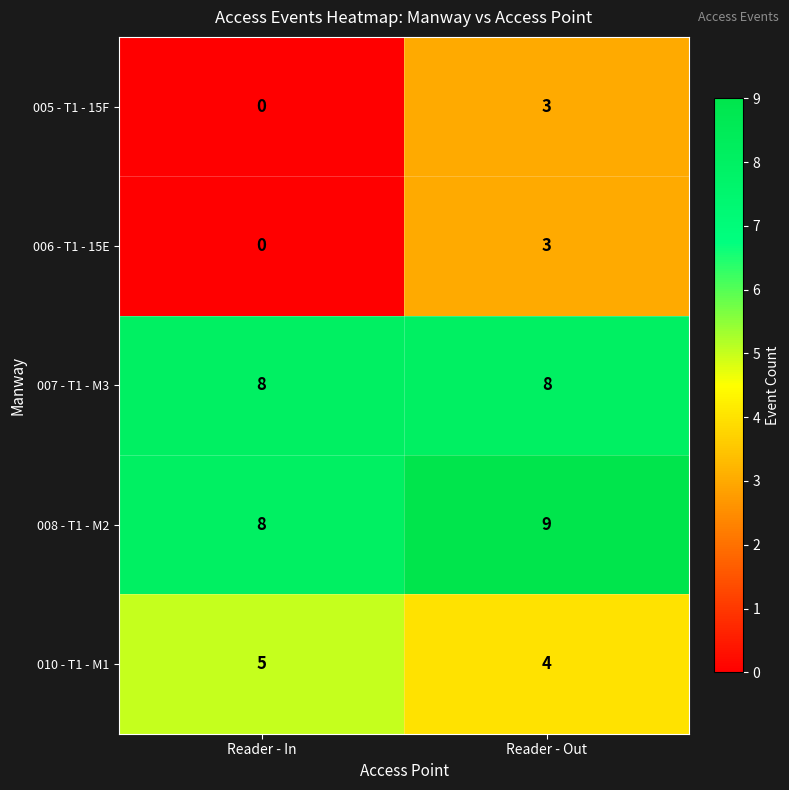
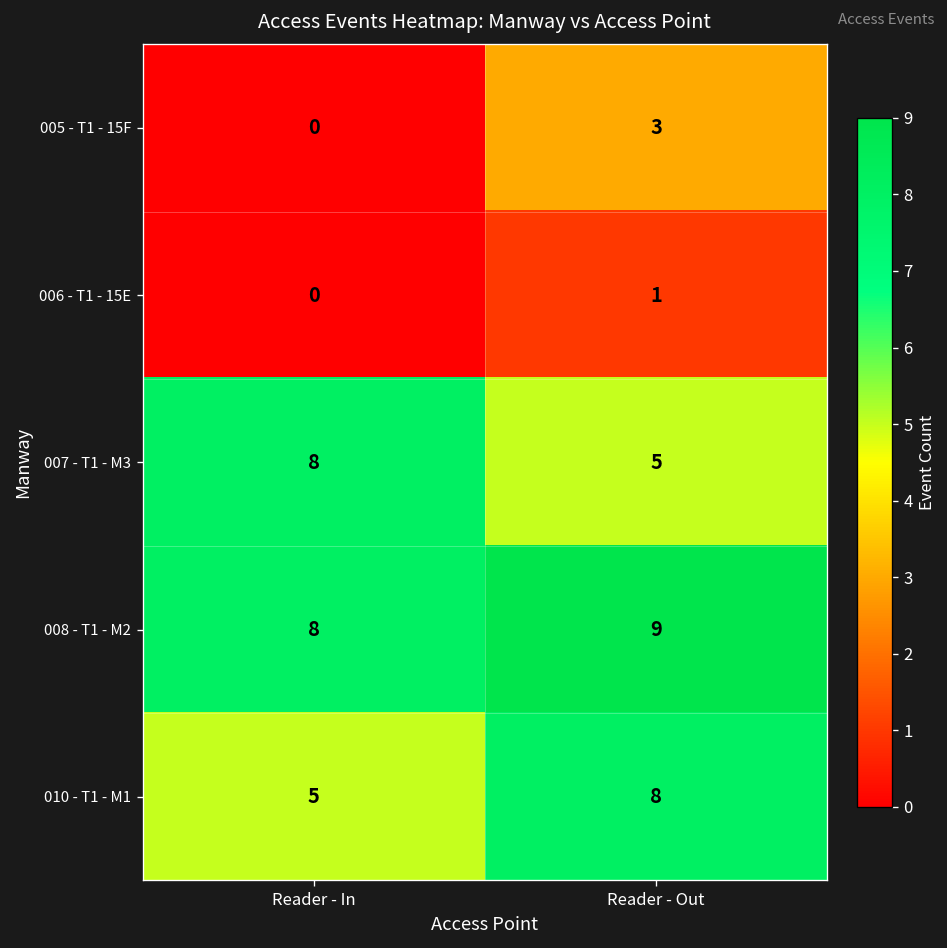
006 - T1 - 15E, Reader - Out: 3 -> 1
007 - T1 - M3, Reader - Out: 8 -> 5
010 - T1 - M1, Reader - Out: 4 -> 8
